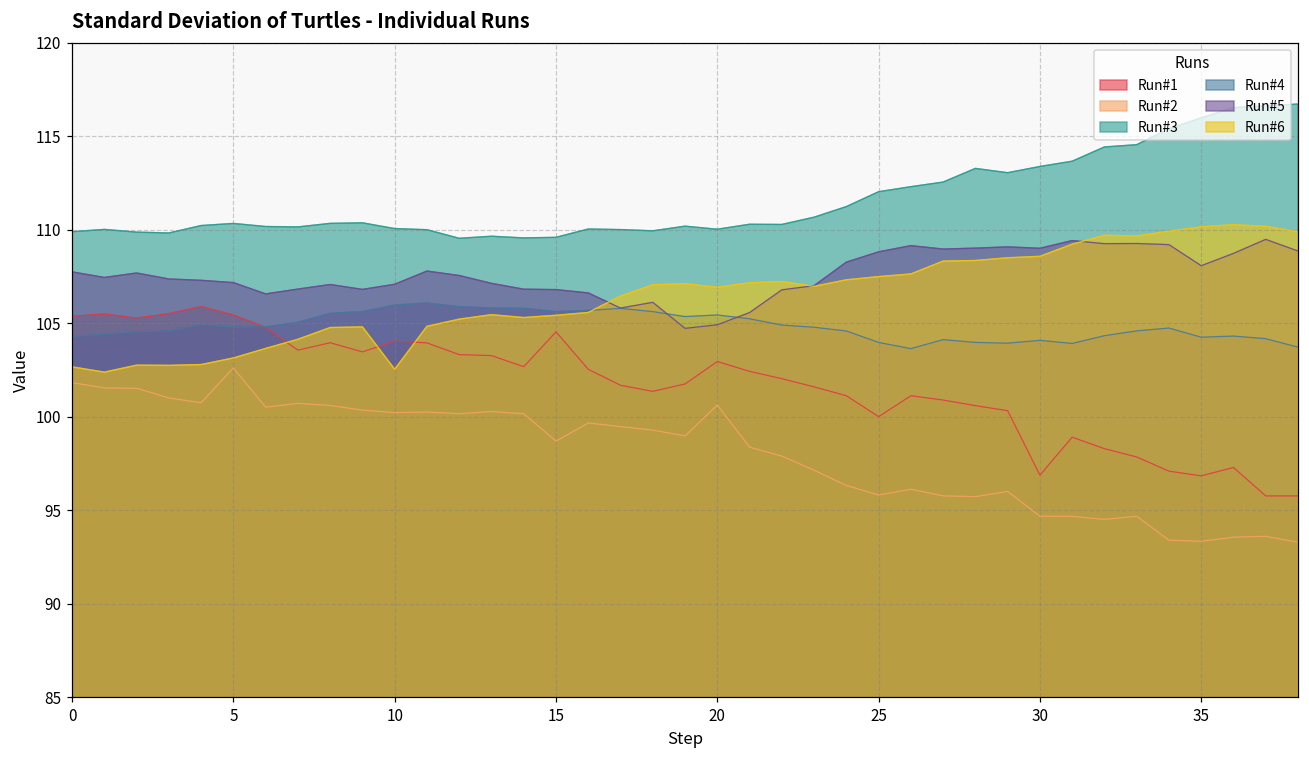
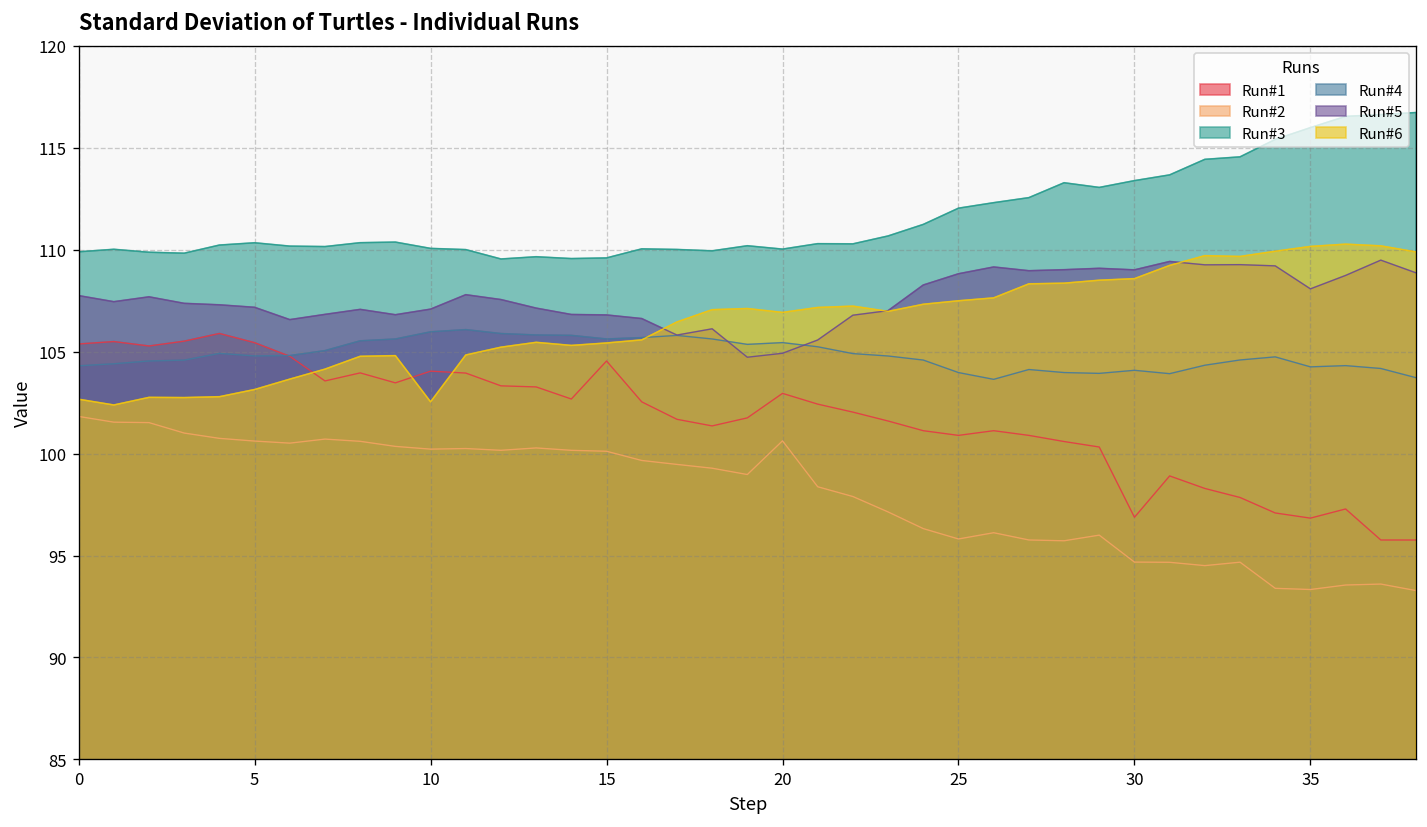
Run#2, 5: 102.6 -> 100.6
Run#2, 15: 98.7 -> 100.1
Run#1, 25: 100.0 -> 100.9
